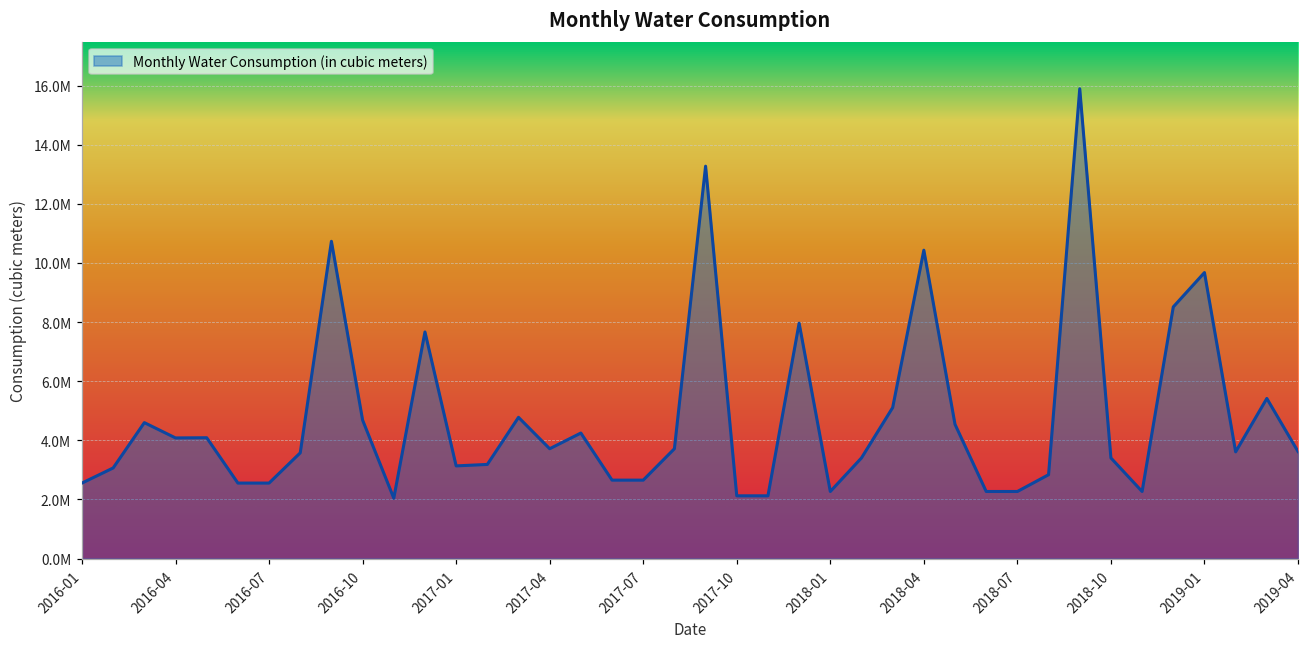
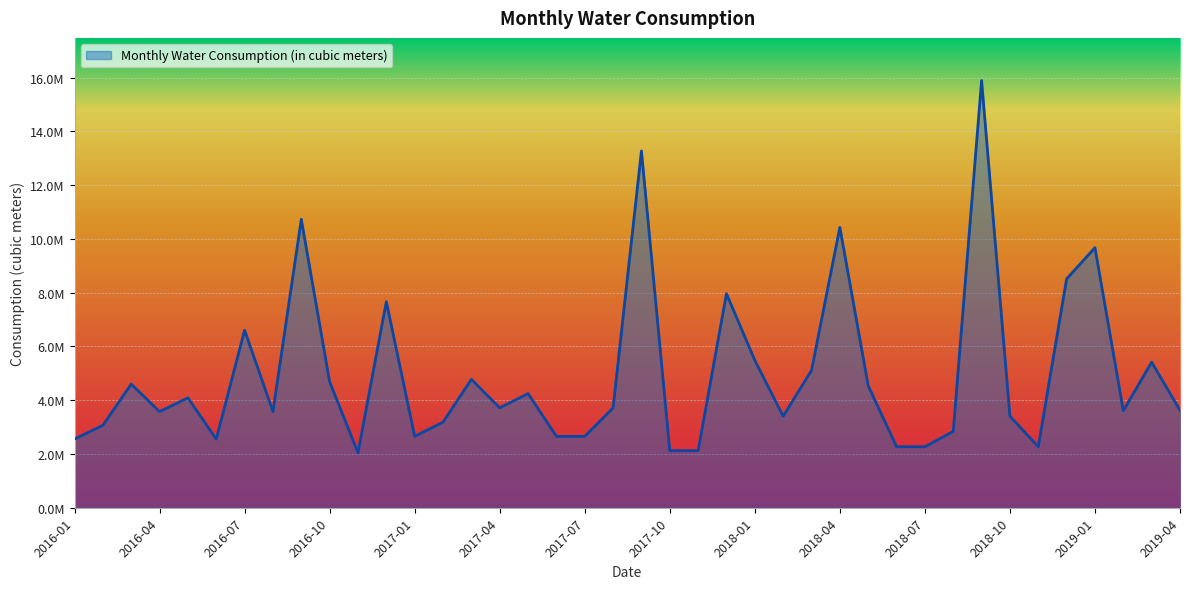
2016-04: 4100000 -> 3600000
2016-07: 2600000 -> 6600000
2017-01: 3100000 -> 2700000
2018-01: 2300000 -> 5500000
